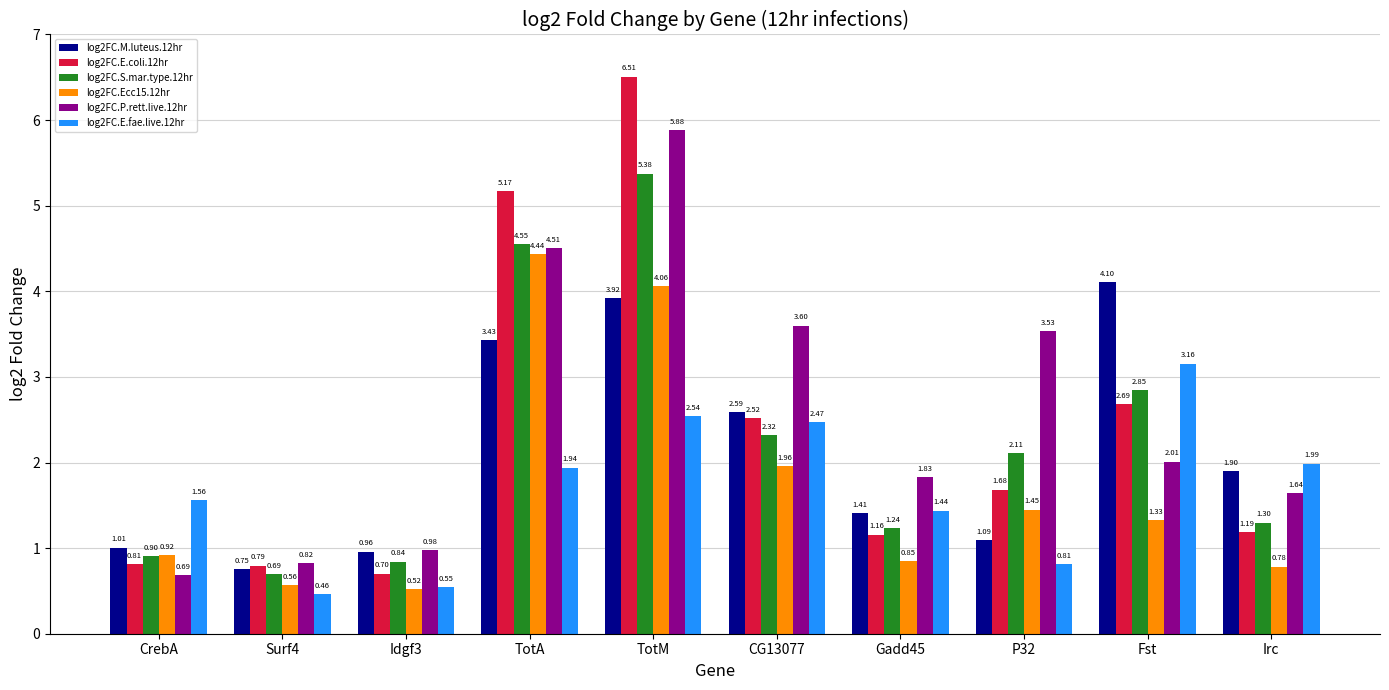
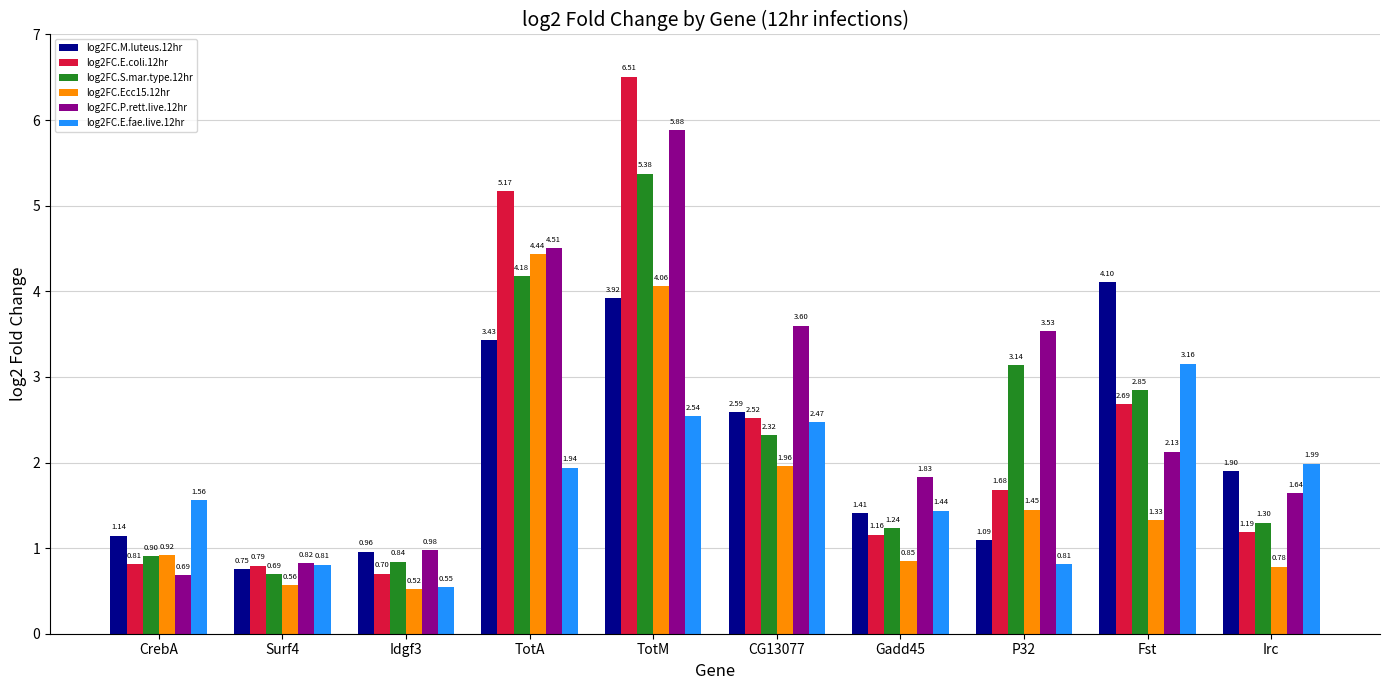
log2FC.M.luteus.12hr, CrebA: 1.01 -> 1.14
log2FC.E.fae.live.12hr, Surf4: 0.46 -> 0.81
log2FC.S.mar.type.12hr, TotA: 4.55 -> 4.18
log2FC.S.mar.type.12hr, P32: 2.11 -> 3.14
log2FC.P.rett.live.12hr, Fst: 2.01 -> 2.13
